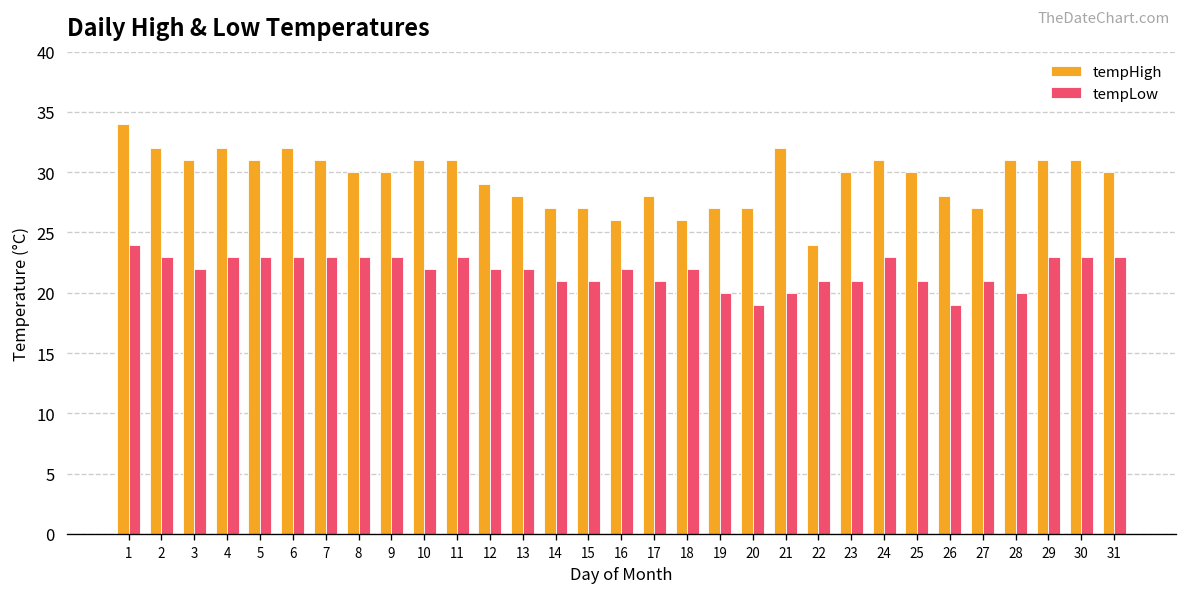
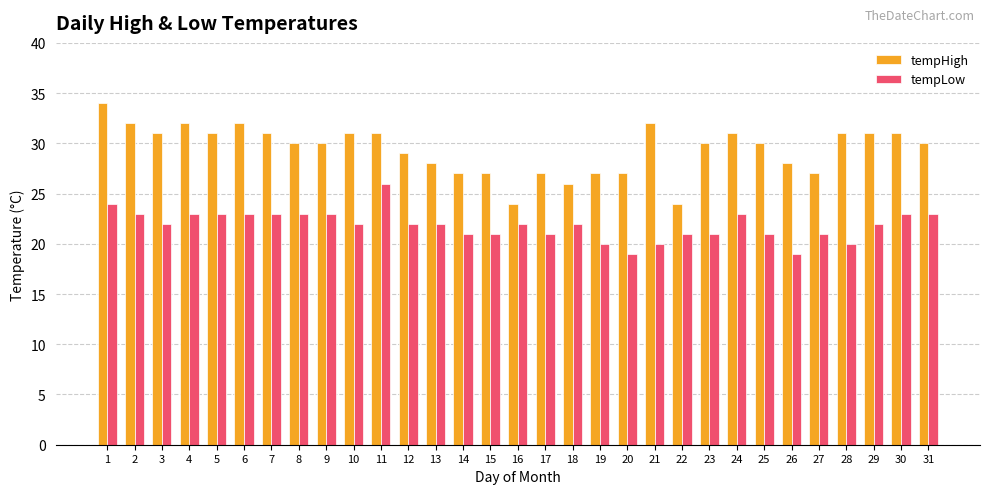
tempLow, 11: 23 -> 26
tempHigh, 16: 26 -> 24
tempHigh, 17: 28 -> 27
tempLow, 29: 23 -> 22
